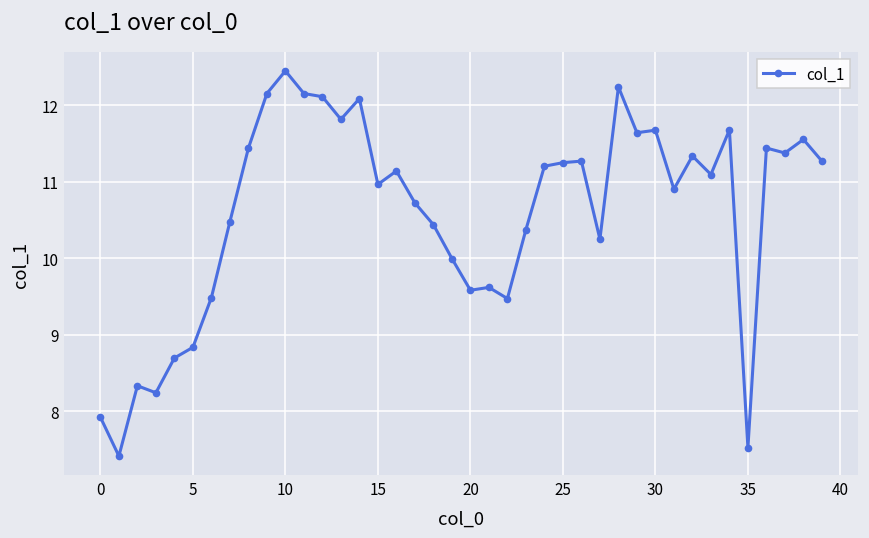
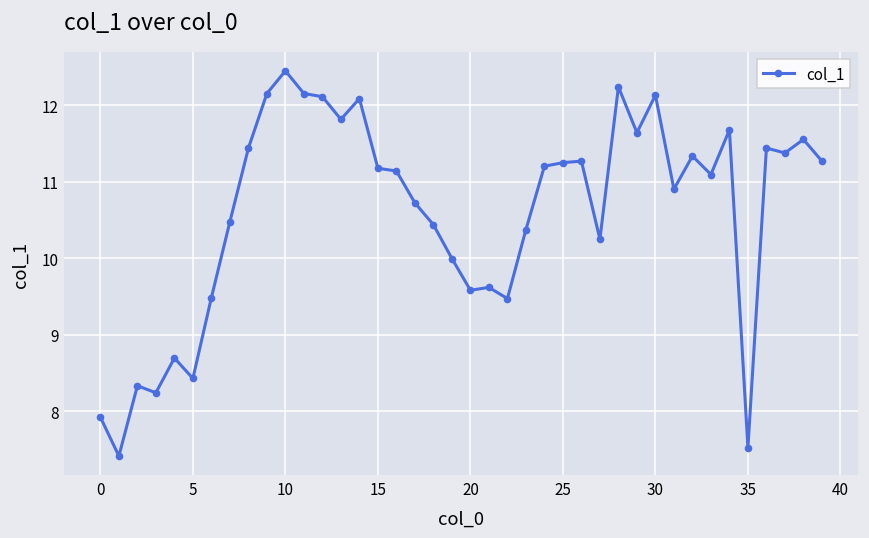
5: 8.8 -> 8.4
15: 11.0 -> 11.2
30: 11.7 -> 12.1
